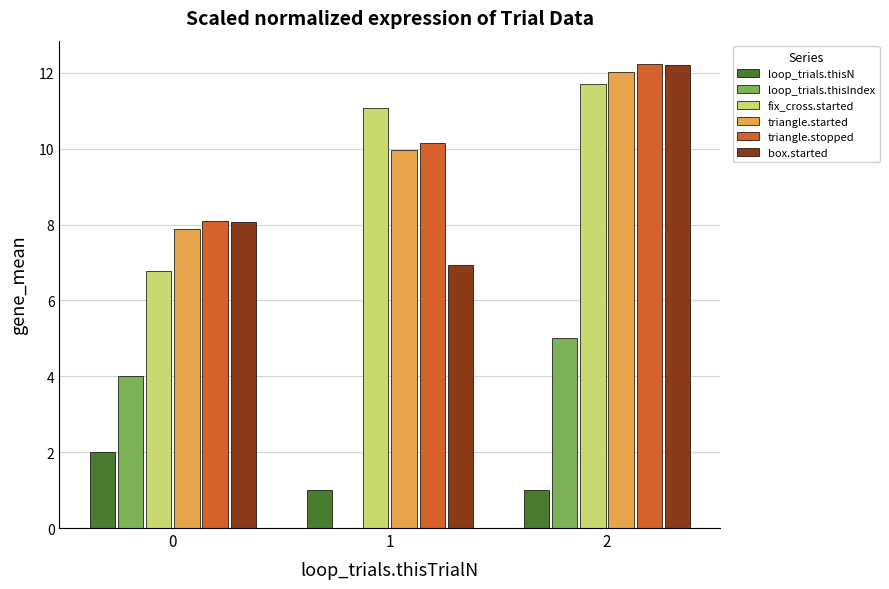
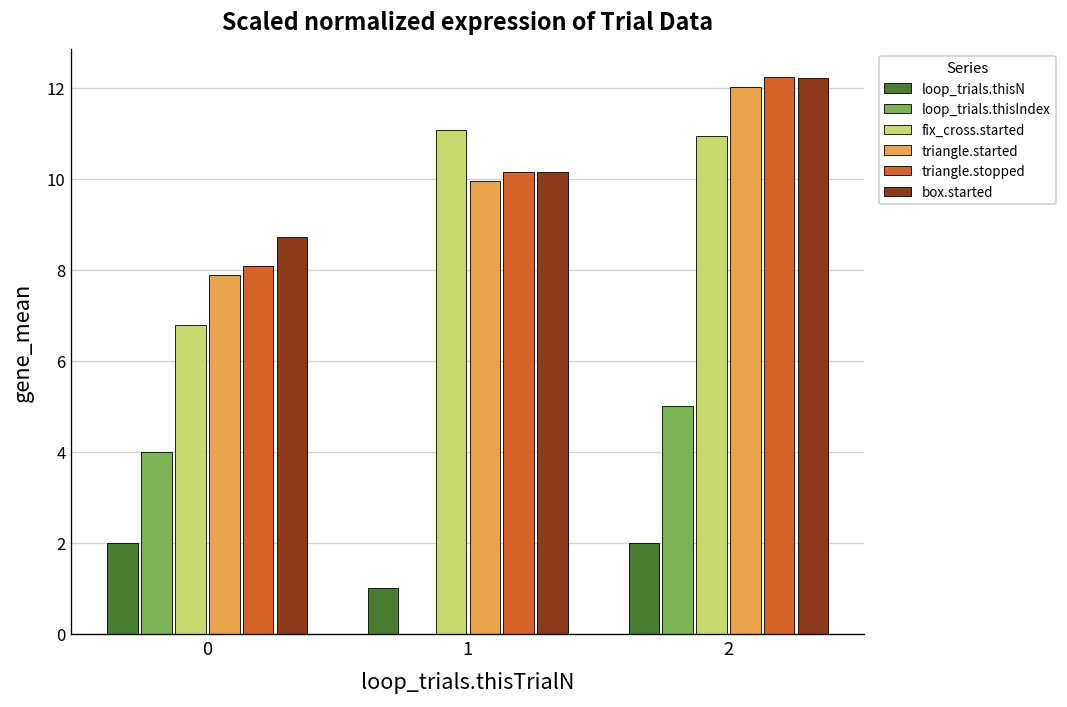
box.started, 0: 8.1 -> 8.7
box.started, 1: 6.9 -> 10.1
loop_trials.thisN, 2: 1 -> 2
fix_cross.started, 2: 11.7 -> 10.9
